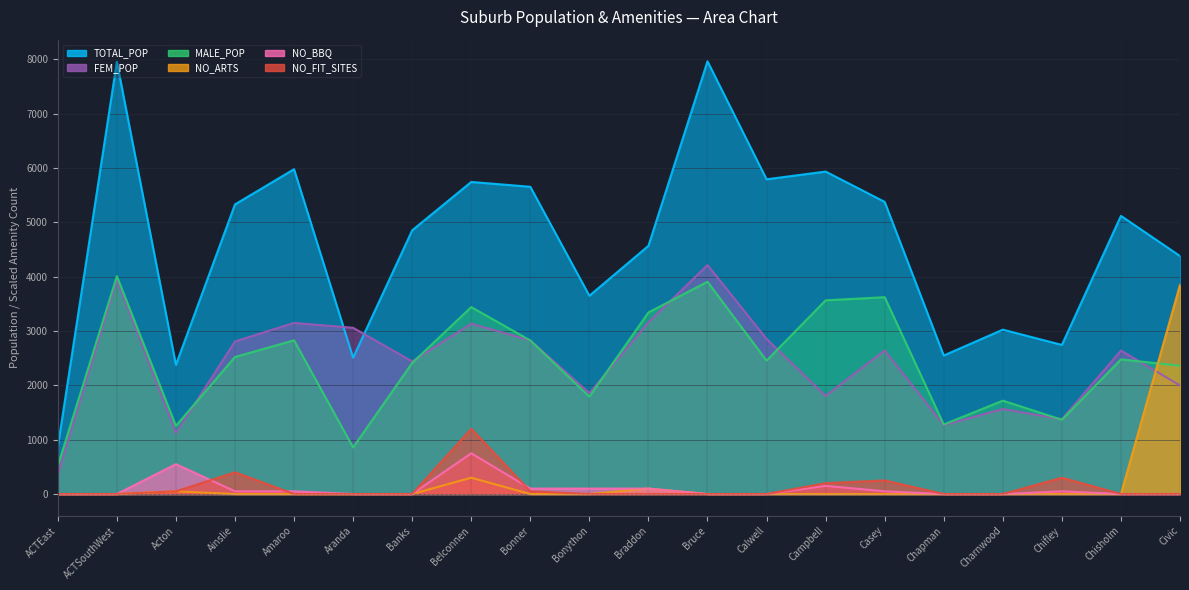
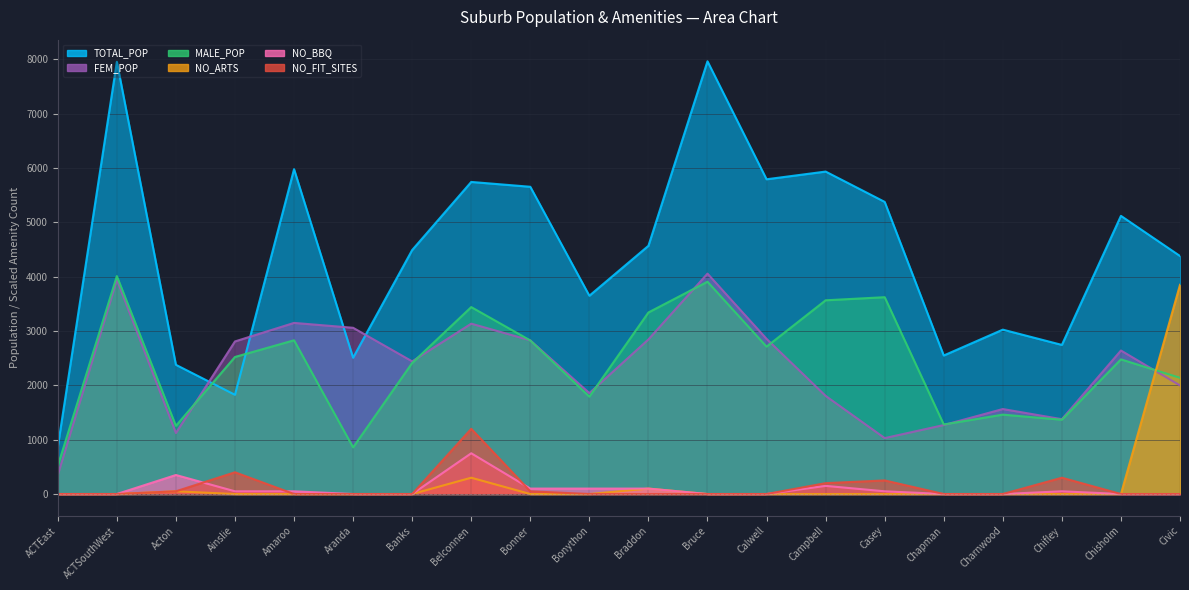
NO_BBQ, Acton: 600 -> 400
TOTAL_POP, Ainslie: 5300 -> 1800
TOTAL_POP, Banks: 4900 -> 4500
FEM_POP, Braddon: 3200 -> 2800
FEM_POP, Bruce: 4200 -> 4100
MALE_POP, Calwell: 2500 -> 2700
FEM_POP, Casey: 2600 -> 1000
MALE_POP, Charnwood: 1700 -> 1500
MALE_POP, Civic: 2400 -> 2100
